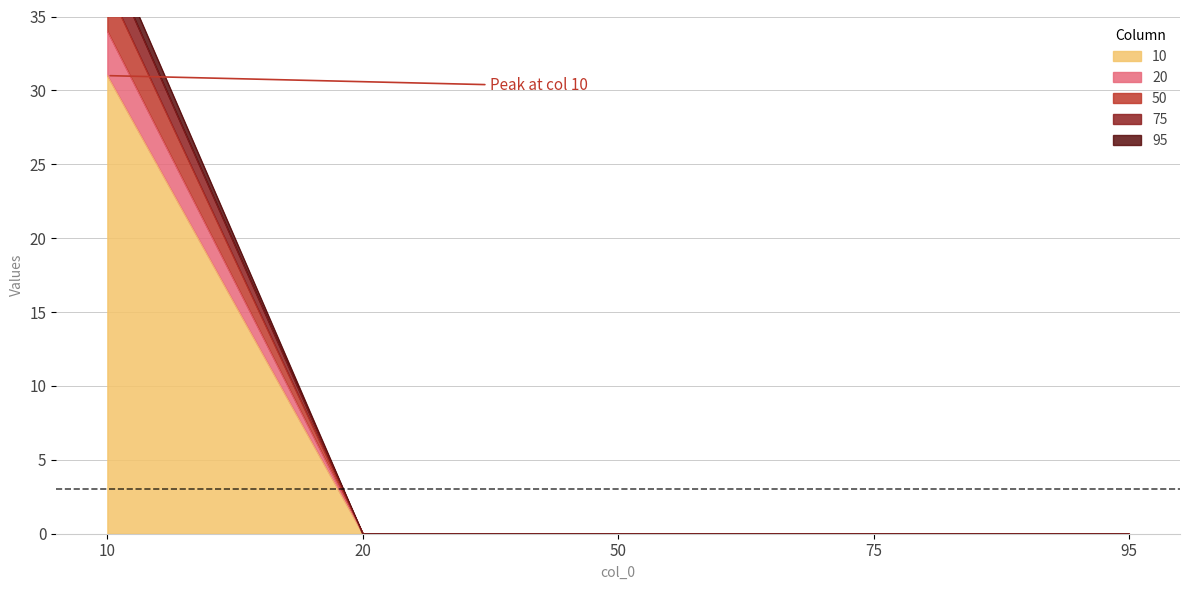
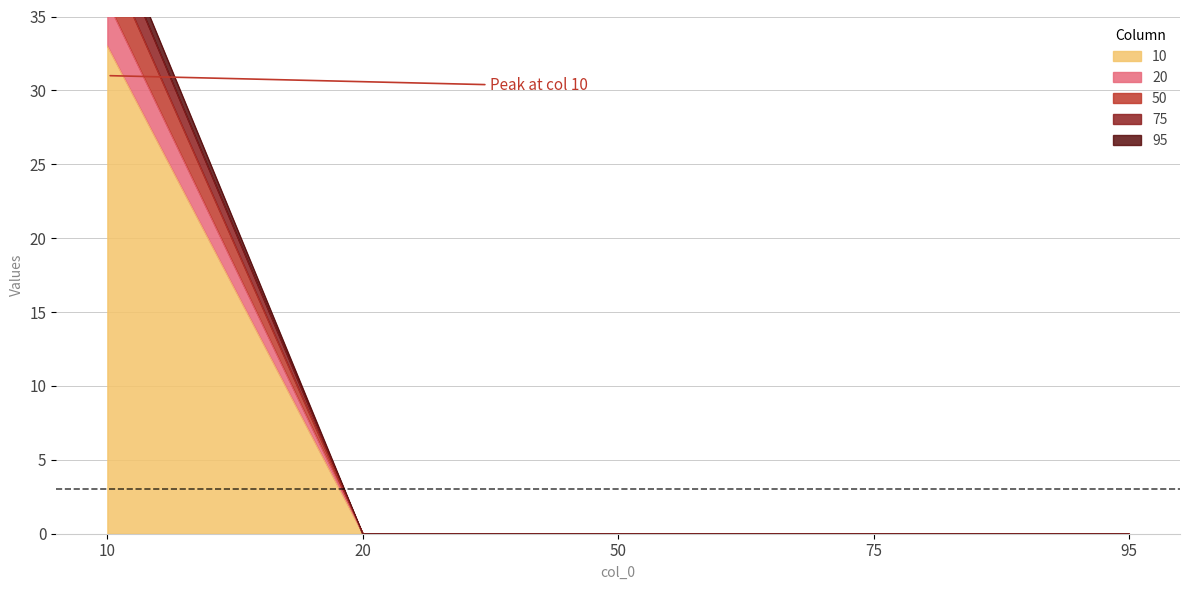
10, 10: 31 -> 33
